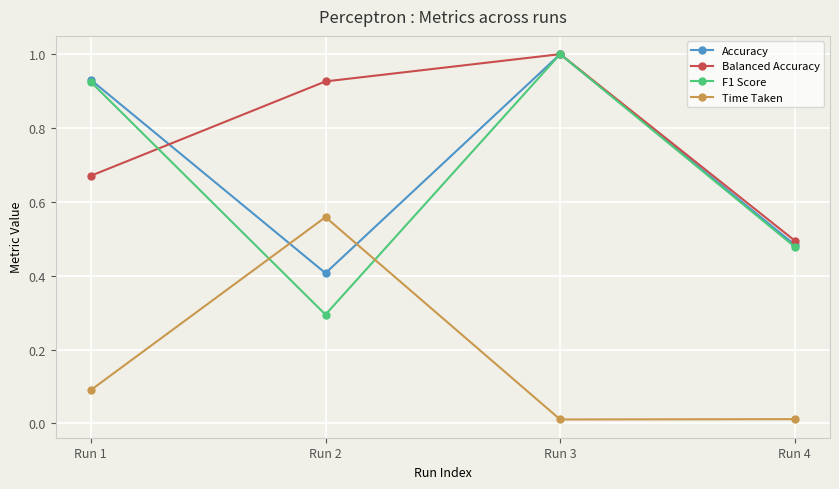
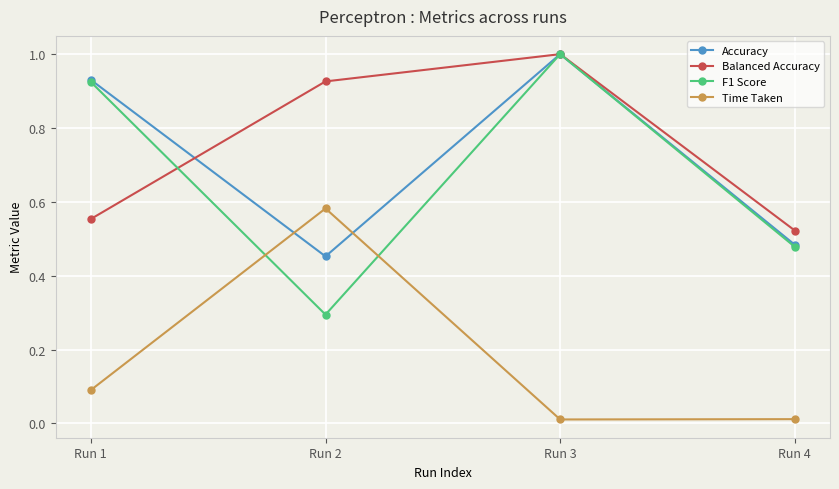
Balanced Accuracy, Run 1: 0.67 -> 0.55
Accuracy, Run 2: 0.41 -> 0.45
Time Taken, Run 2: 0.56 -> 0.58
Balanced Accuracy, Run 4: 0.49 -> 0.52
